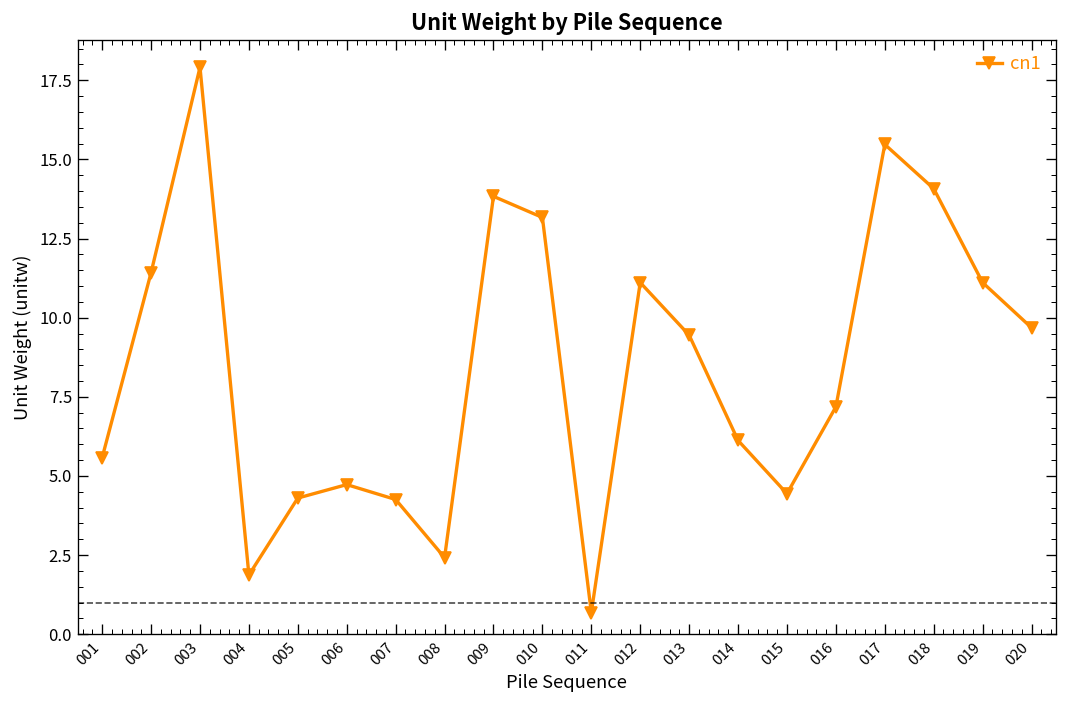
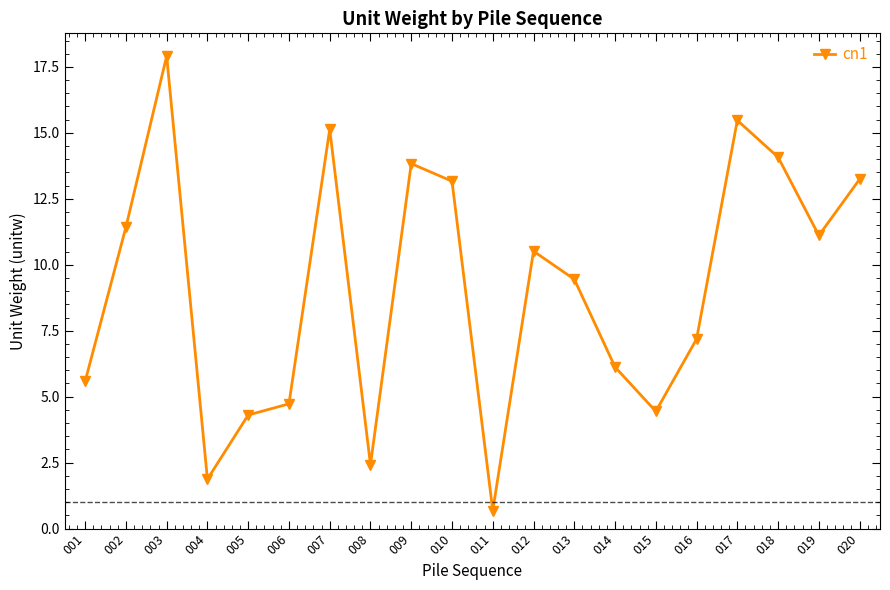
007: 4.3 -> 15.1
012: 11.1 -> 10.5
020: 9.7 -> 13.2
